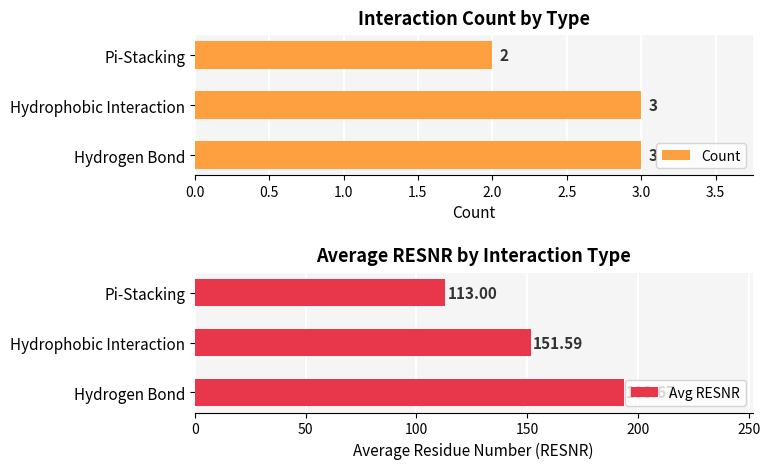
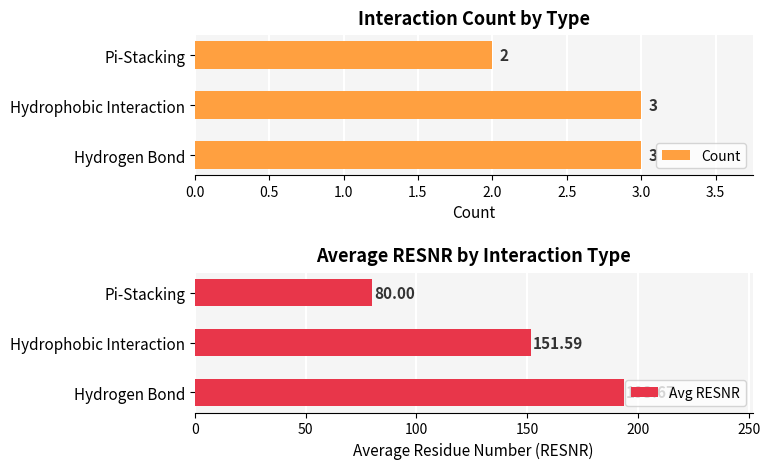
Average RESNR by Interaction Type, Pi-Stacking: 113.00 -> 80.00
